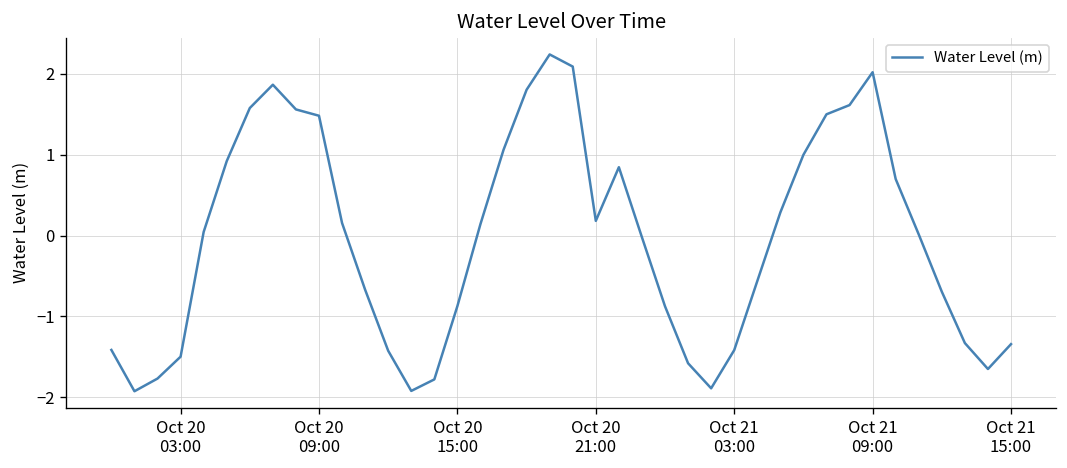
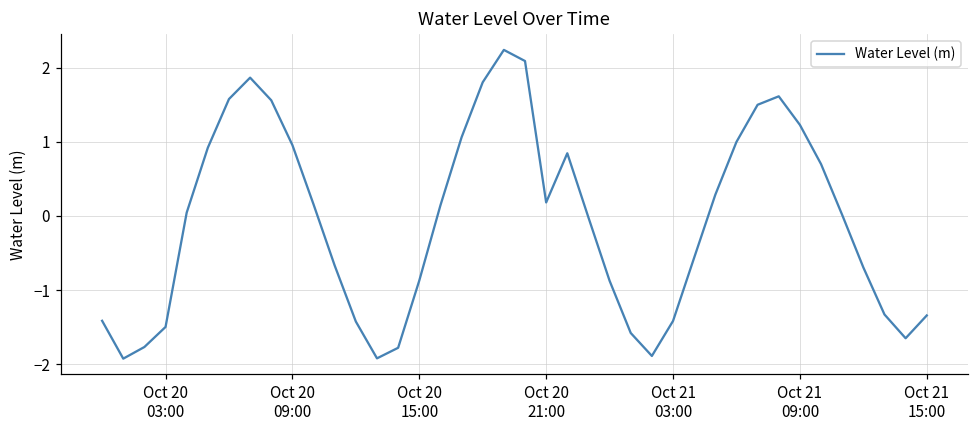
Oct 20 09:00: 1.5 -> 1.0
Oct 21 09:00: 2.0 -> 1.2
